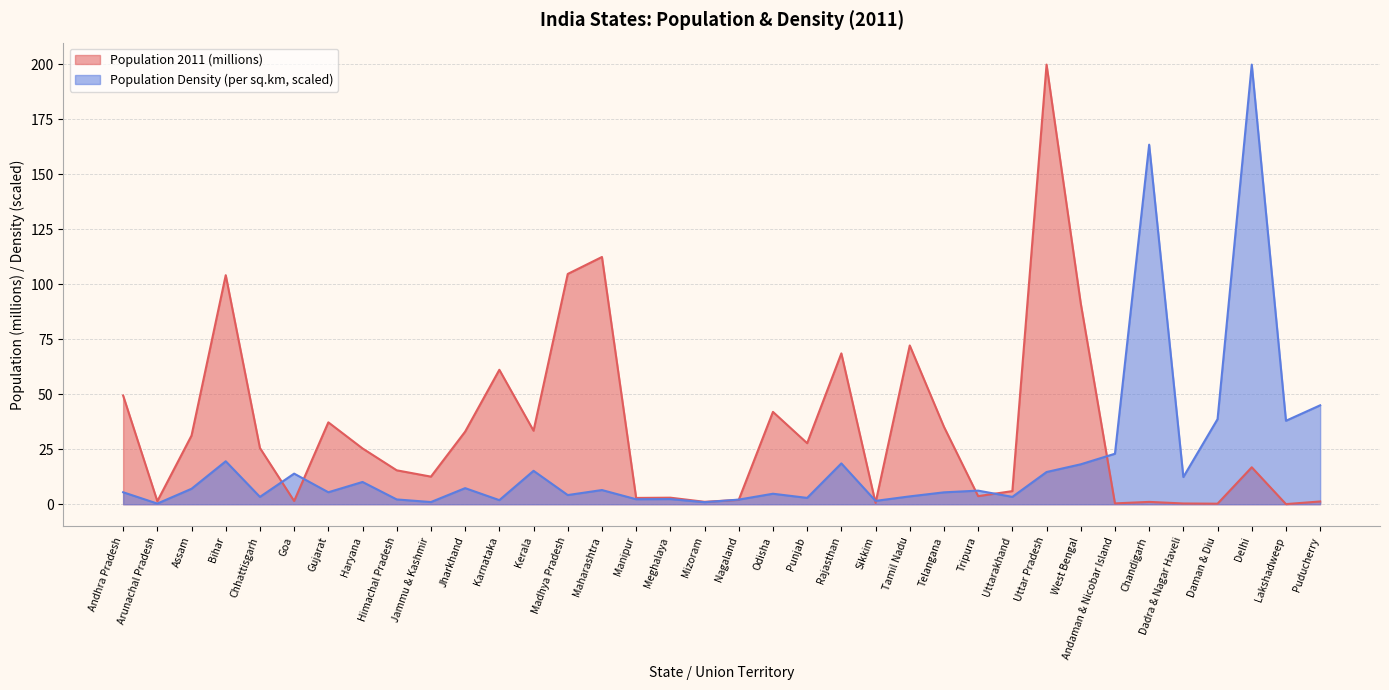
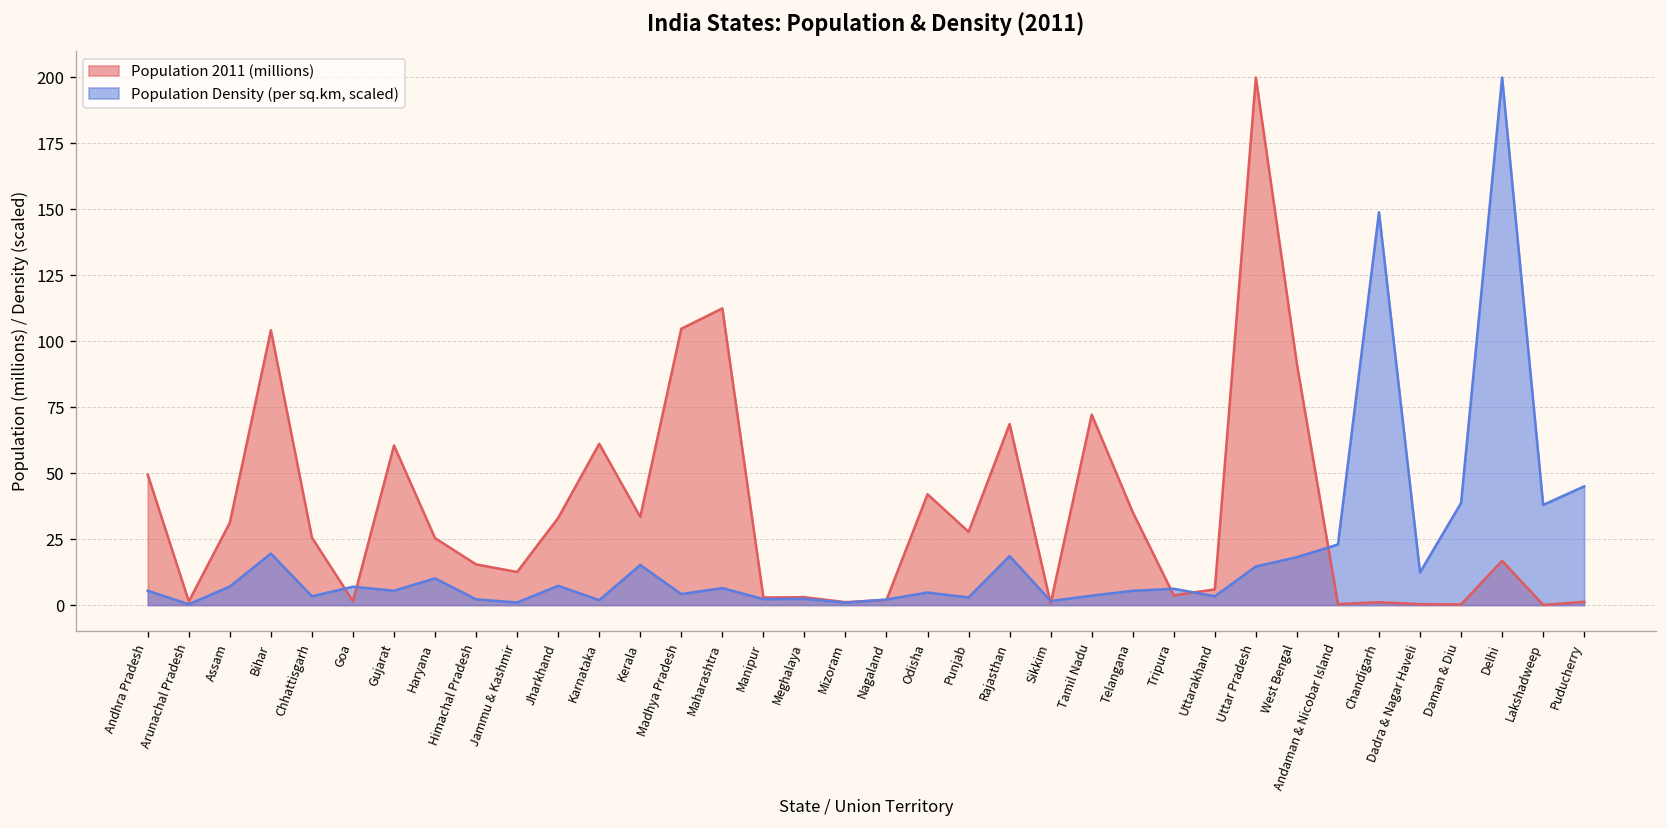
Population Density (per sq.km, scaled), Goa: 14 -> 7
Population 2011 (millions), Gujarat: 37 -> 60
Population Density (per sq.km, scaled), Chandigarh: 163 -> 149
